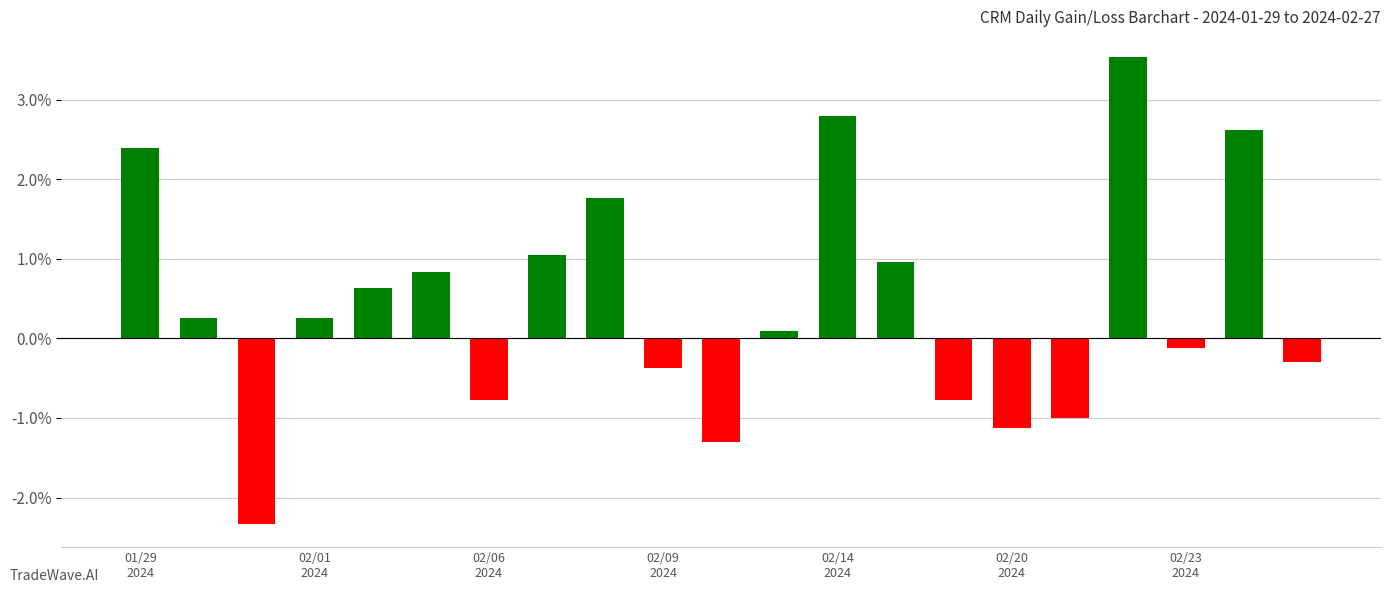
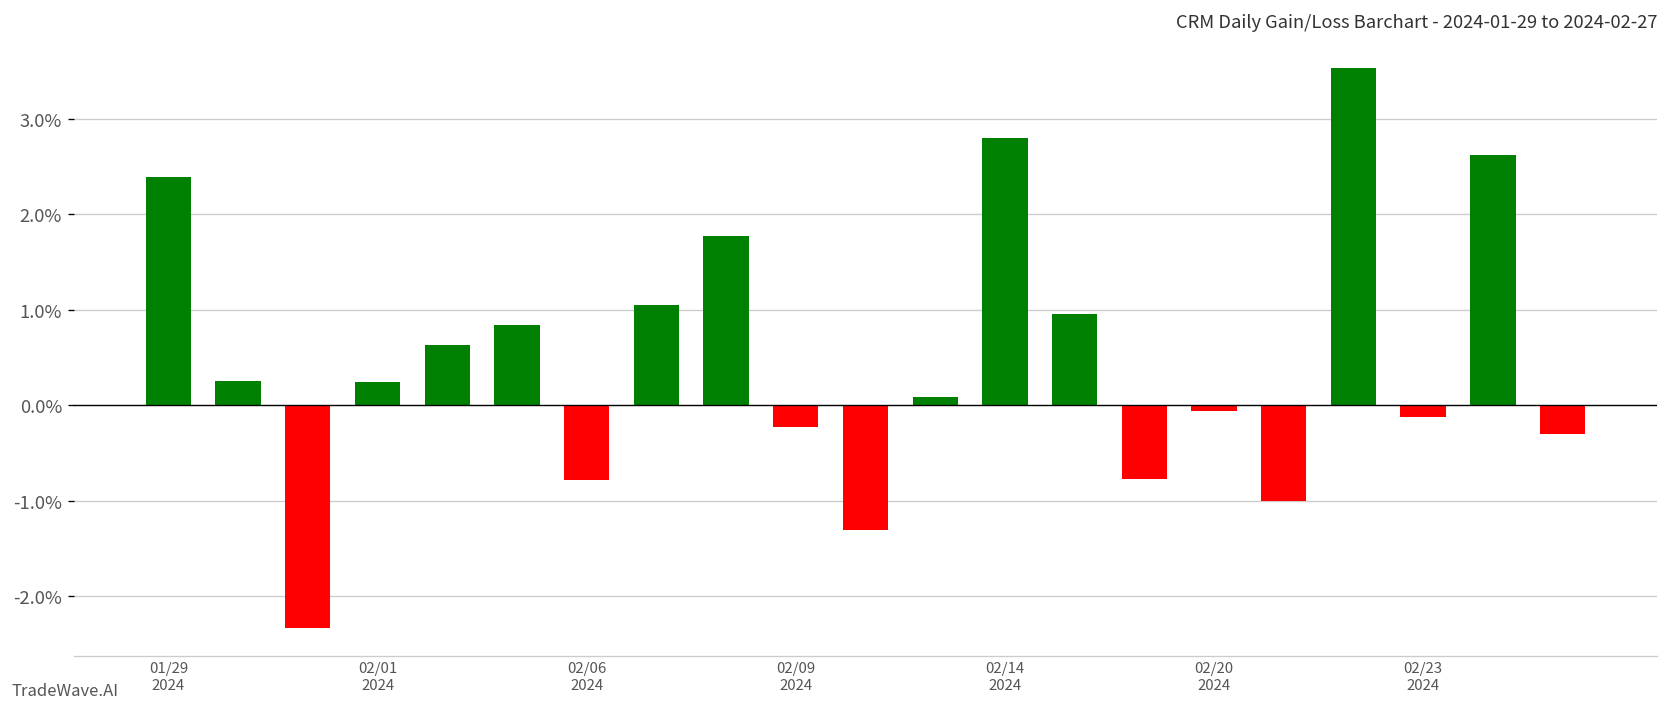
02/09 2024: -0.4% -> -0.2%
02/20 2024: -1.1% -> -0.1%
